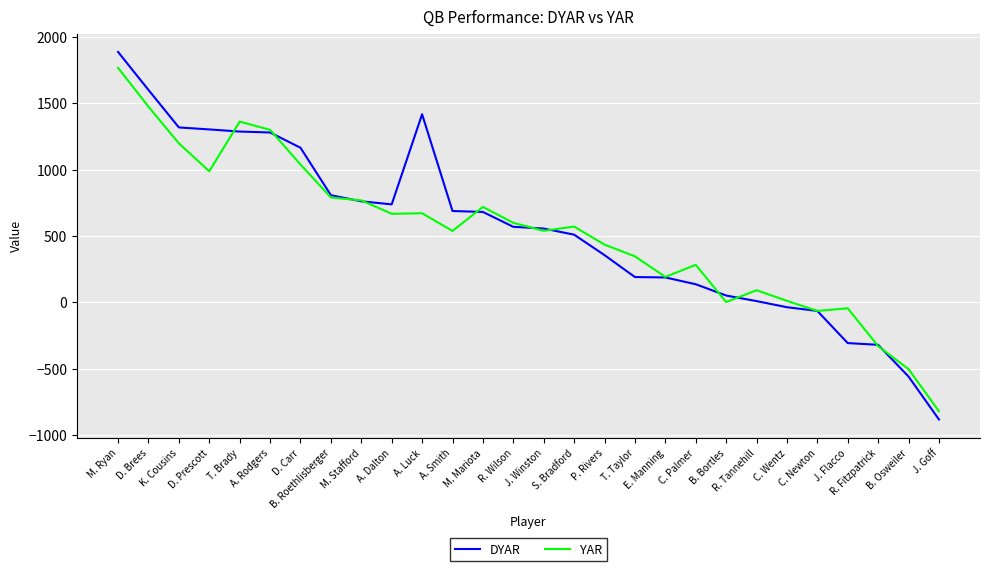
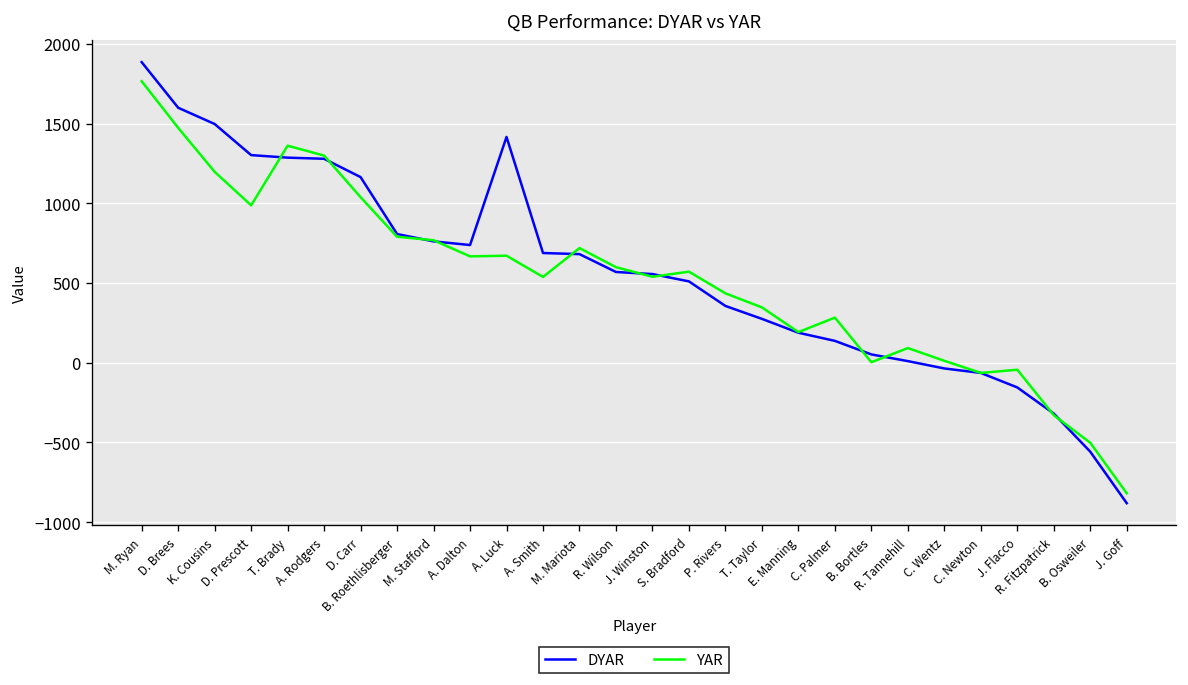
DYAR, K. Cousins: 1320 -> 1500
DYAR, T. Taylor: 190 -> 280
DYAR, J. Flacco: -310 -> -160
